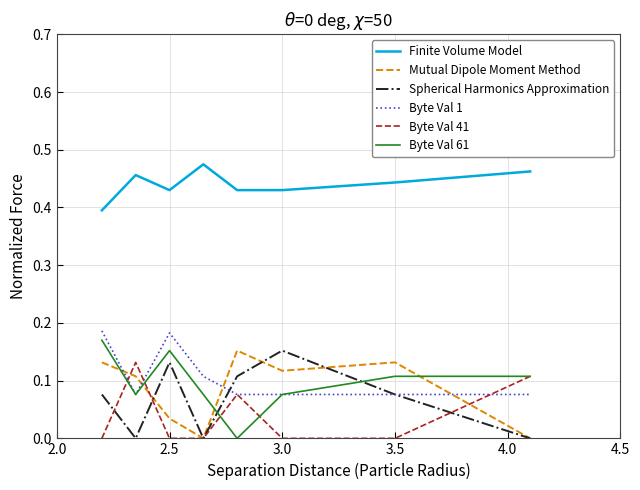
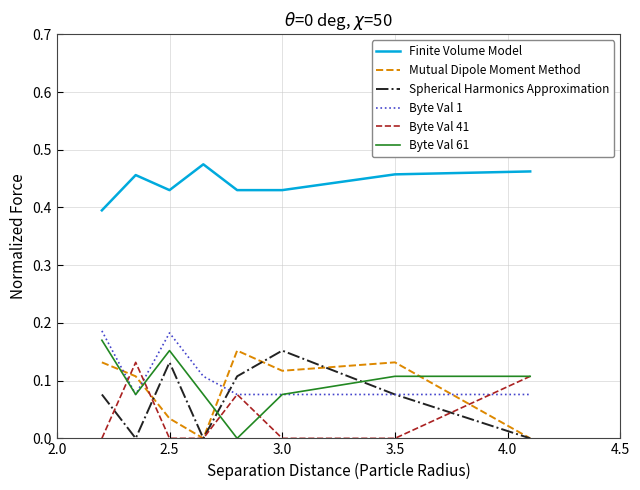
Finite Volume Model, 3.5: 0.44 -> 0.46
